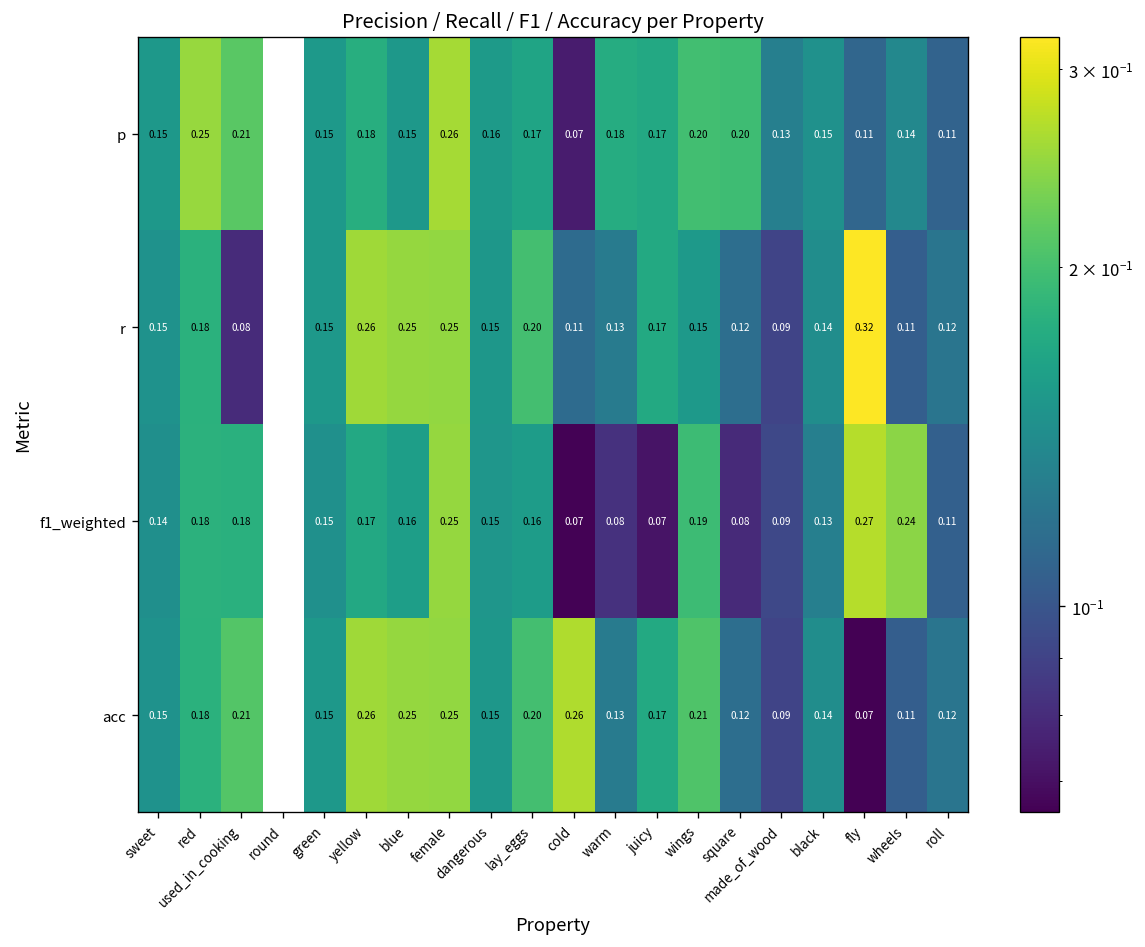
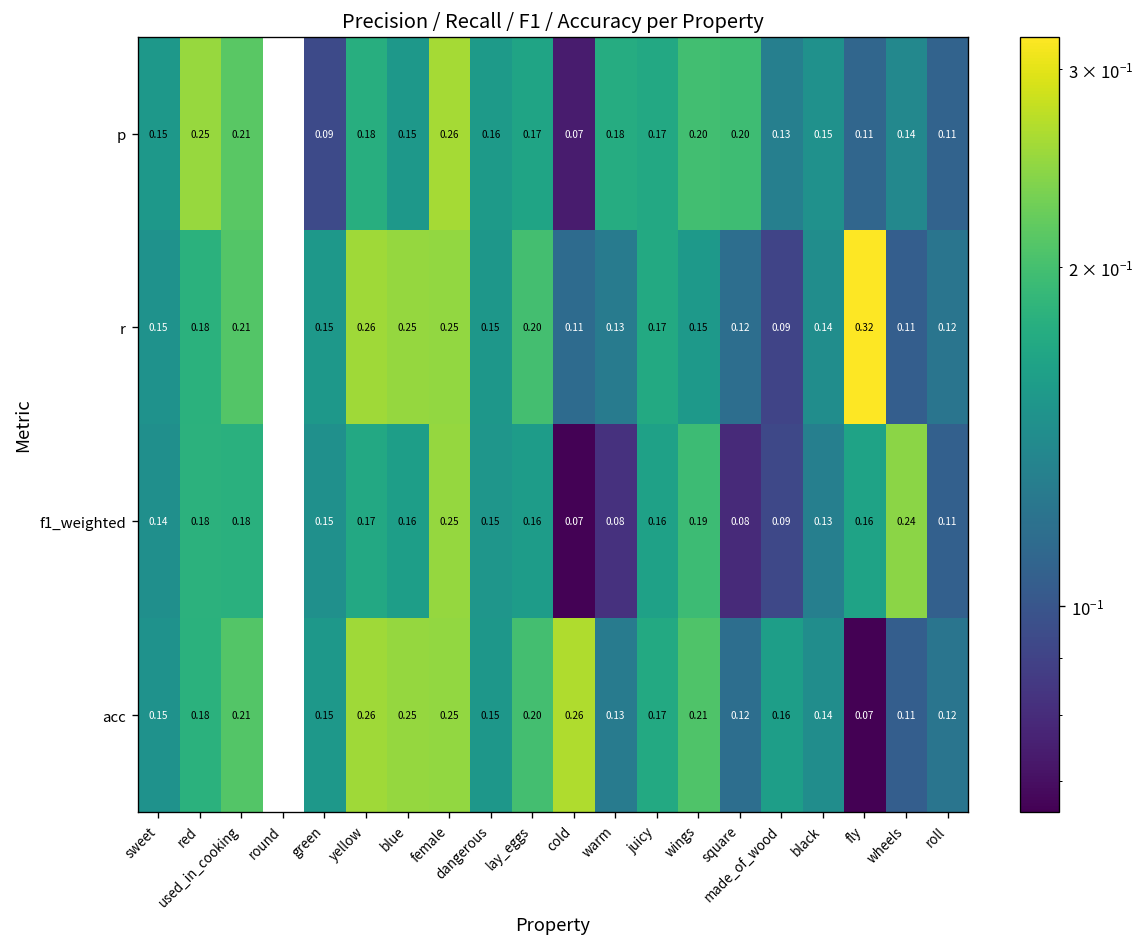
p, green: 0.15 -> 0.09
r, used_in_cooking: 0.08 -> 0.21
f1_weighted, juicy: 0.07 -> 0.16
f1_weighted, fly: 0.27 -> 0.16
acc, made_of_wood: 0.09 -> 0.16
